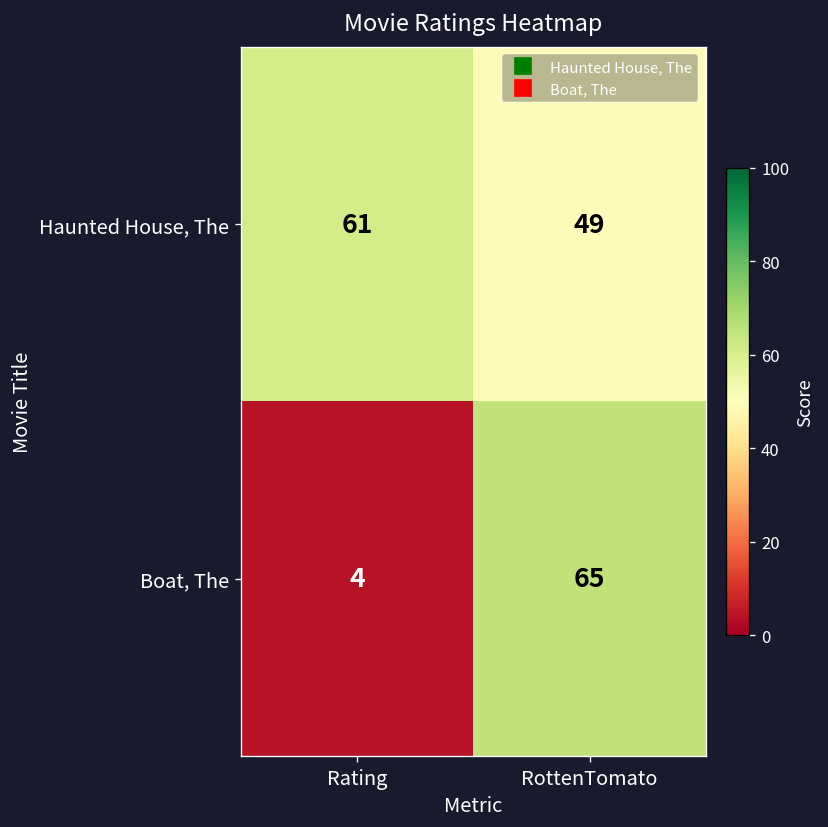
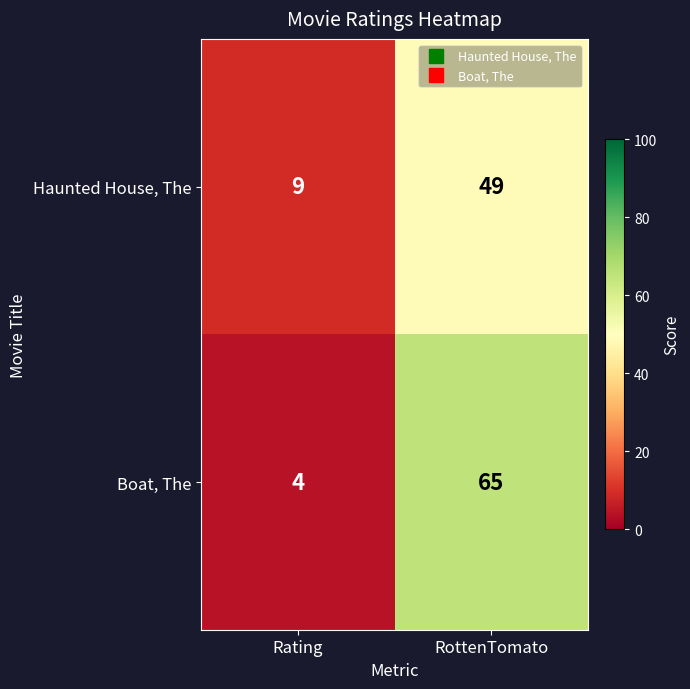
Haunted House, The, Rating: 61 -> 9
